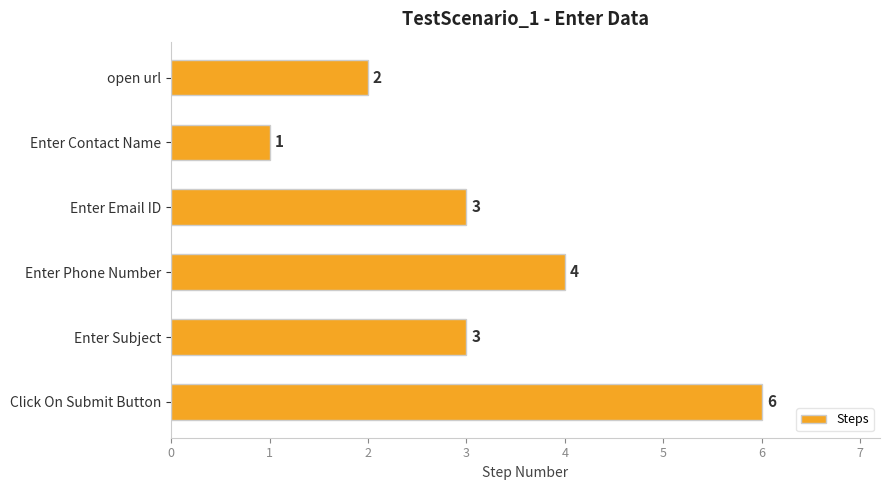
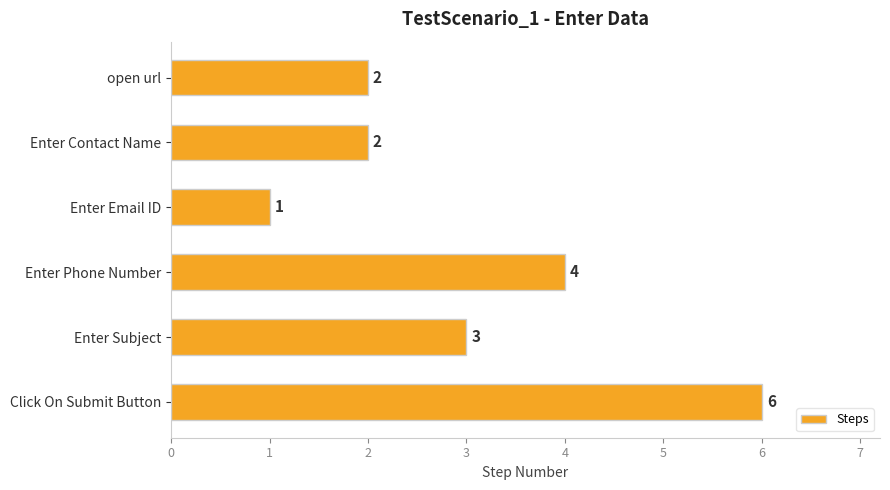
Enter Contact Name: 1 -> 2
Enter Email ID: 3 -> 1
